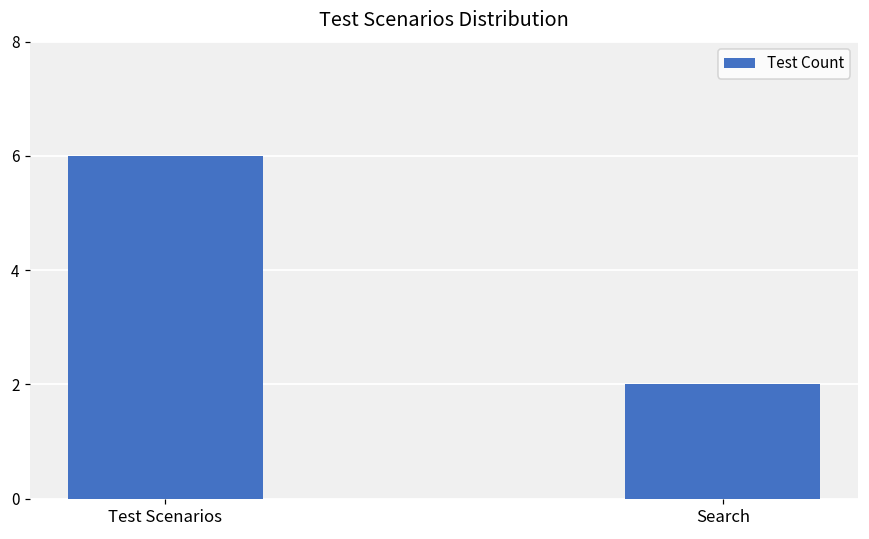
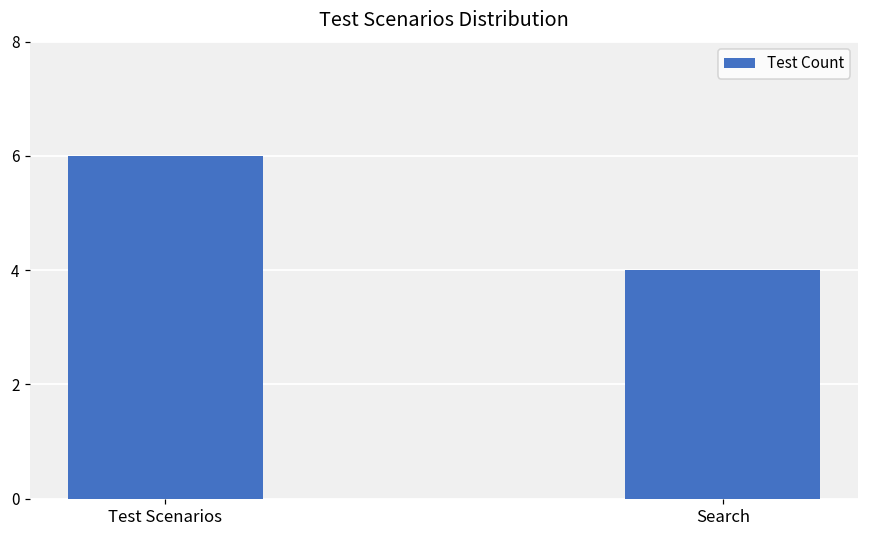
Search: 2 -> 4
